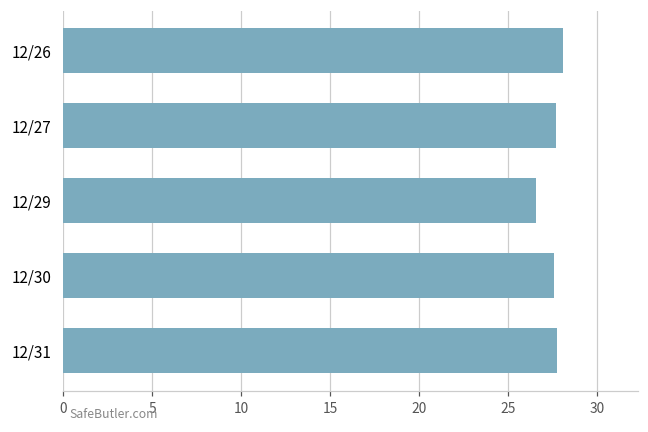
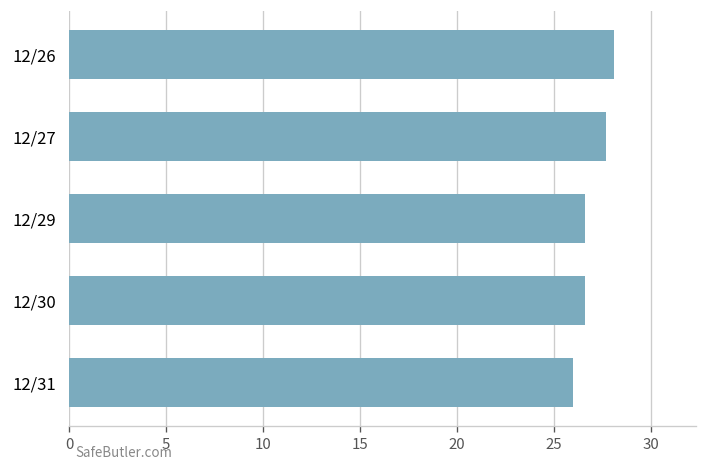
12/30: 27.6 -> 26.6
12/31: 27.8 -> 26.0
